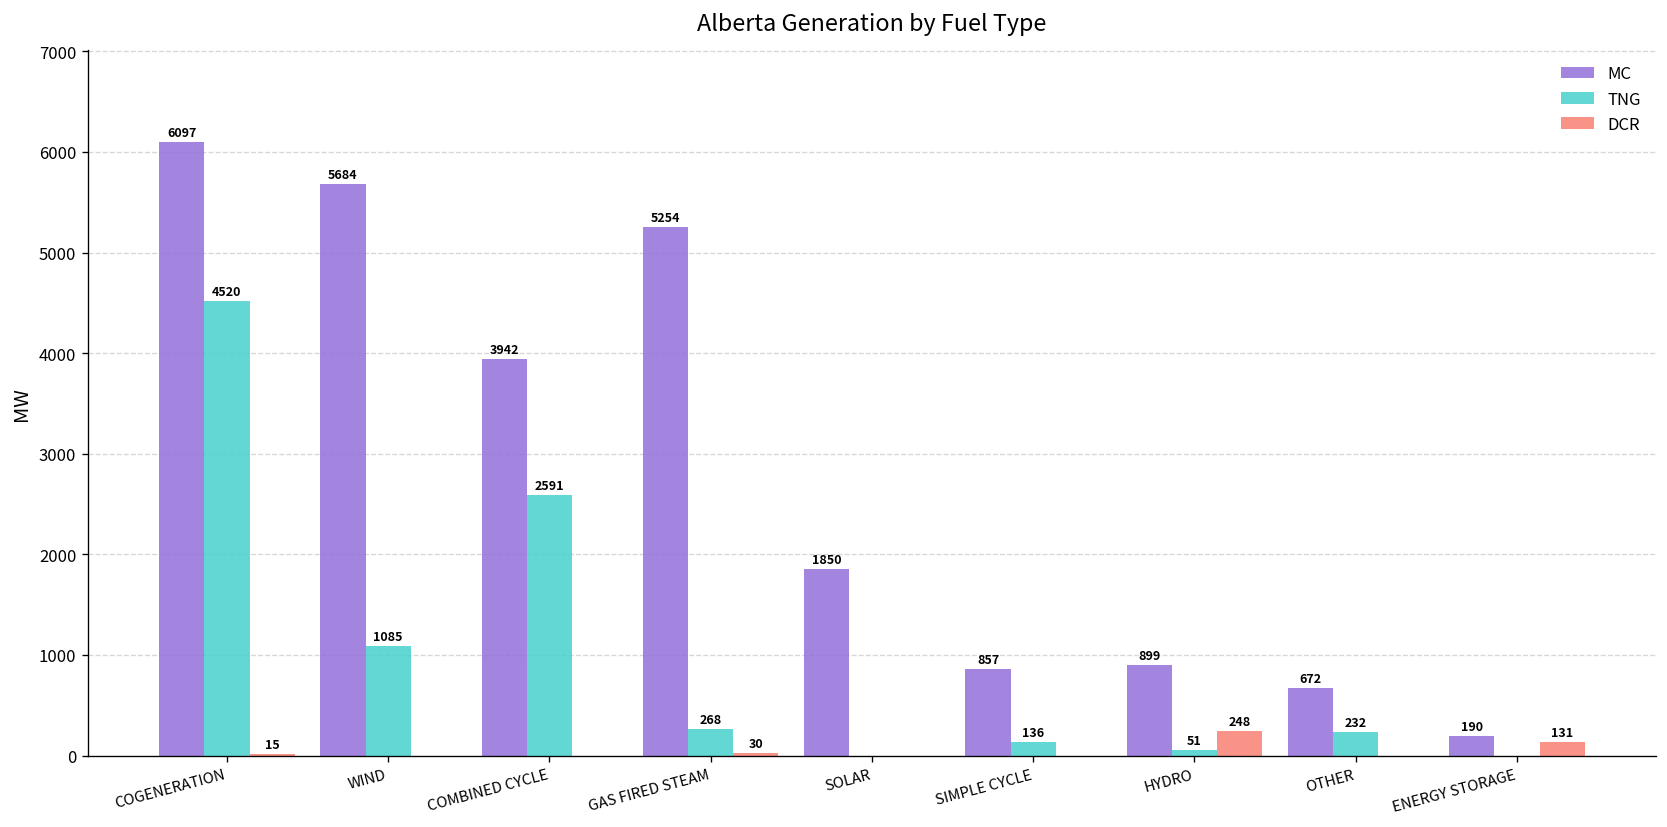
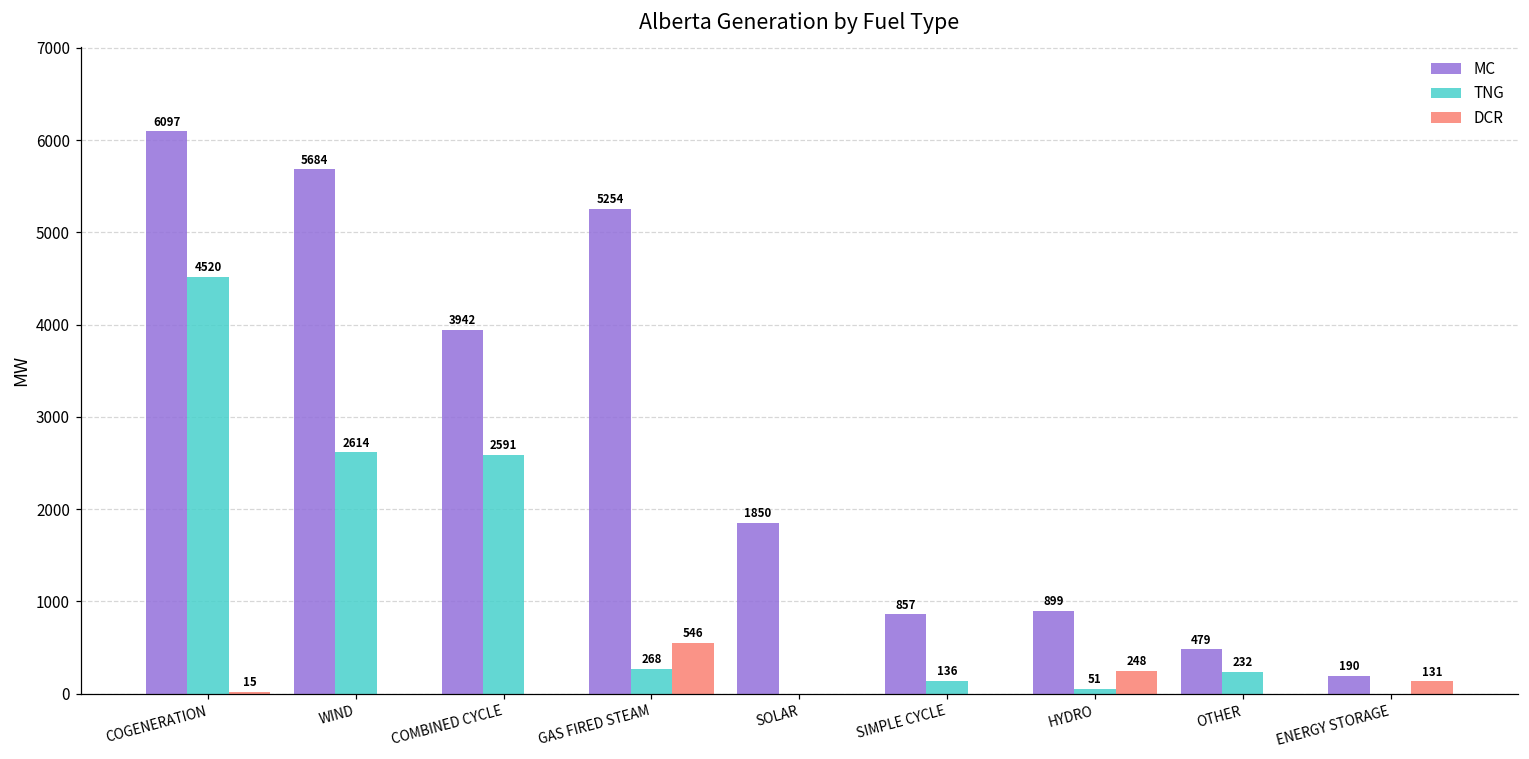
TNG, WIND: 1085 -> 2614
DCR, GAS FIRED STEAM: 30 -> 546
MC, OTHER: 672 -> 479
